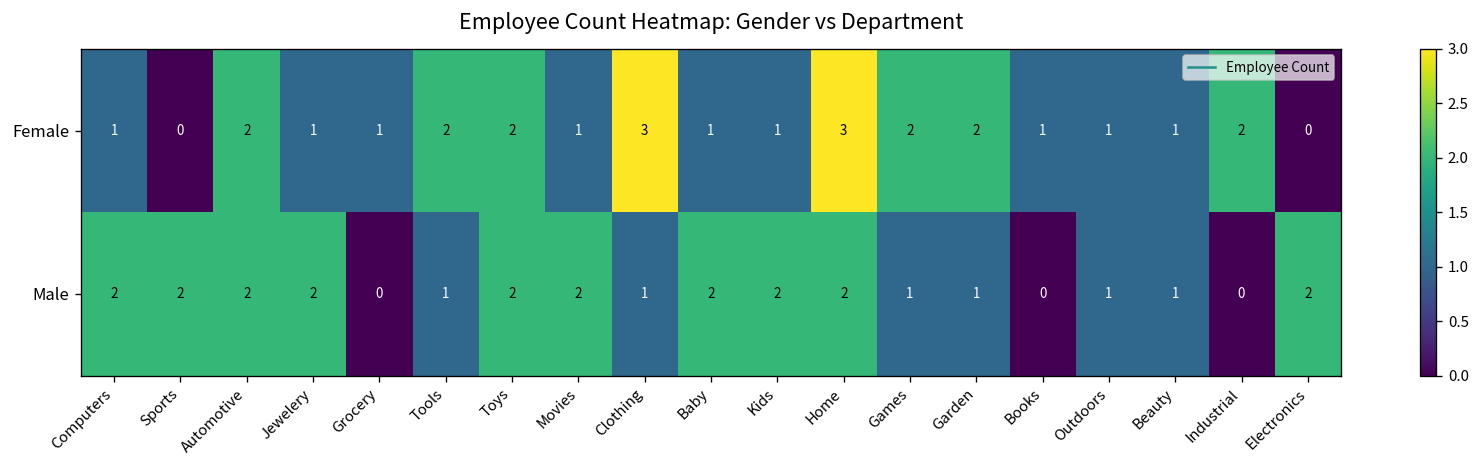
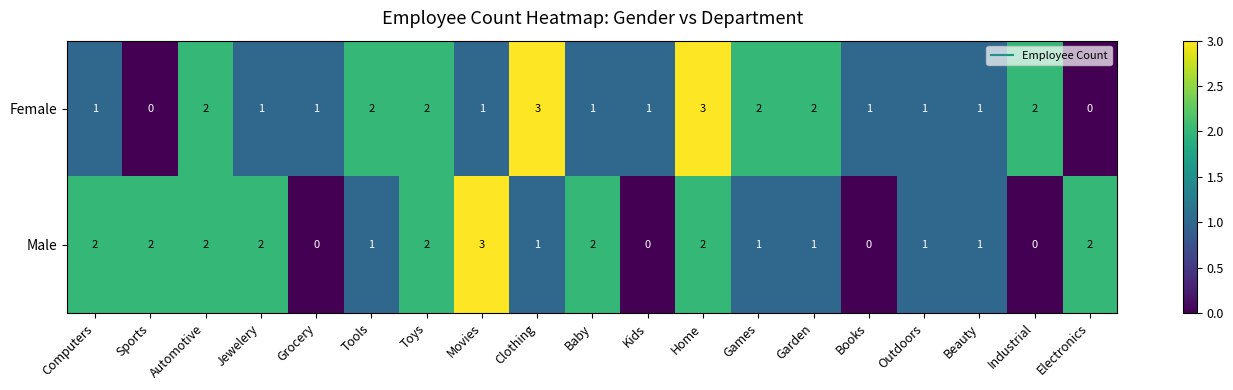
Male, Movies: 2 -> 3
Male, Kids: 2 -> 0
